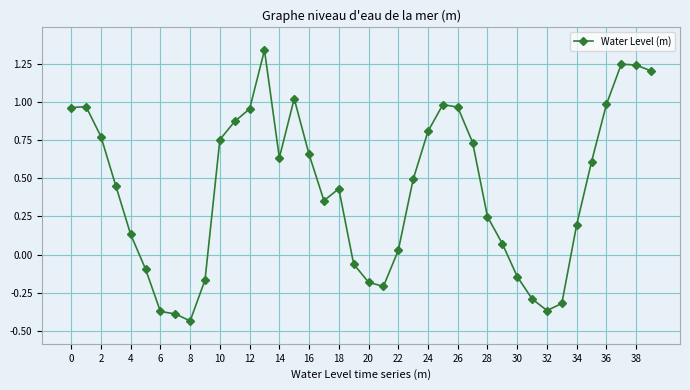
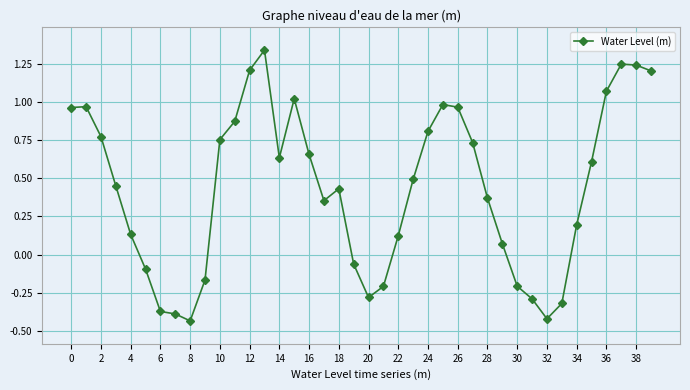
12: 0.95 -> 1.21
20: -0.18 -> -0.28
22: 0.03 -> 0.12
28: 0.25 -> 0.37
30: -0.14 -> -0.21
32: -0.37 -> -0.42
36: 0.98 -> 1.07
